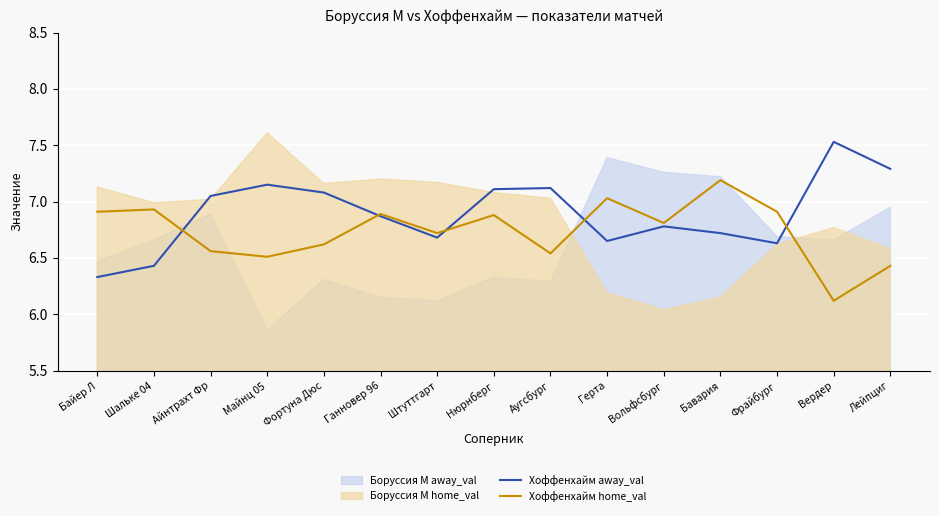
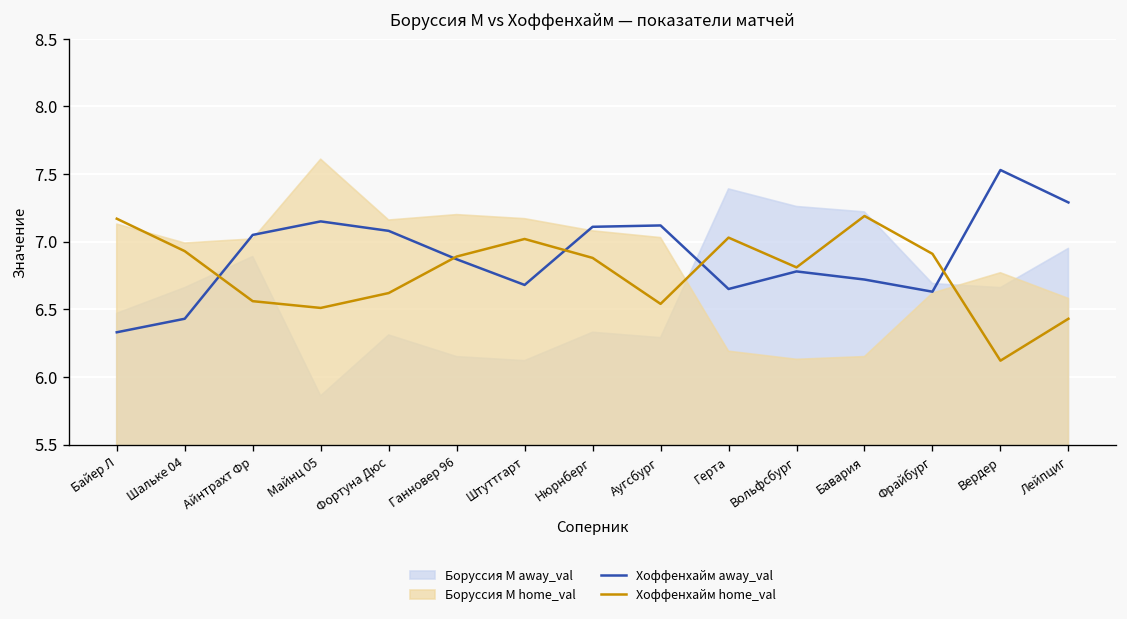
Хоффенхайм home_val, Байер Л: 6.91 -> 7.17
Хоффенхайм home_val, Штуттгарт: 6.72 -> 7.02
Боруссия М home_val, Вольфсбург: 6.04 -> 6.13
